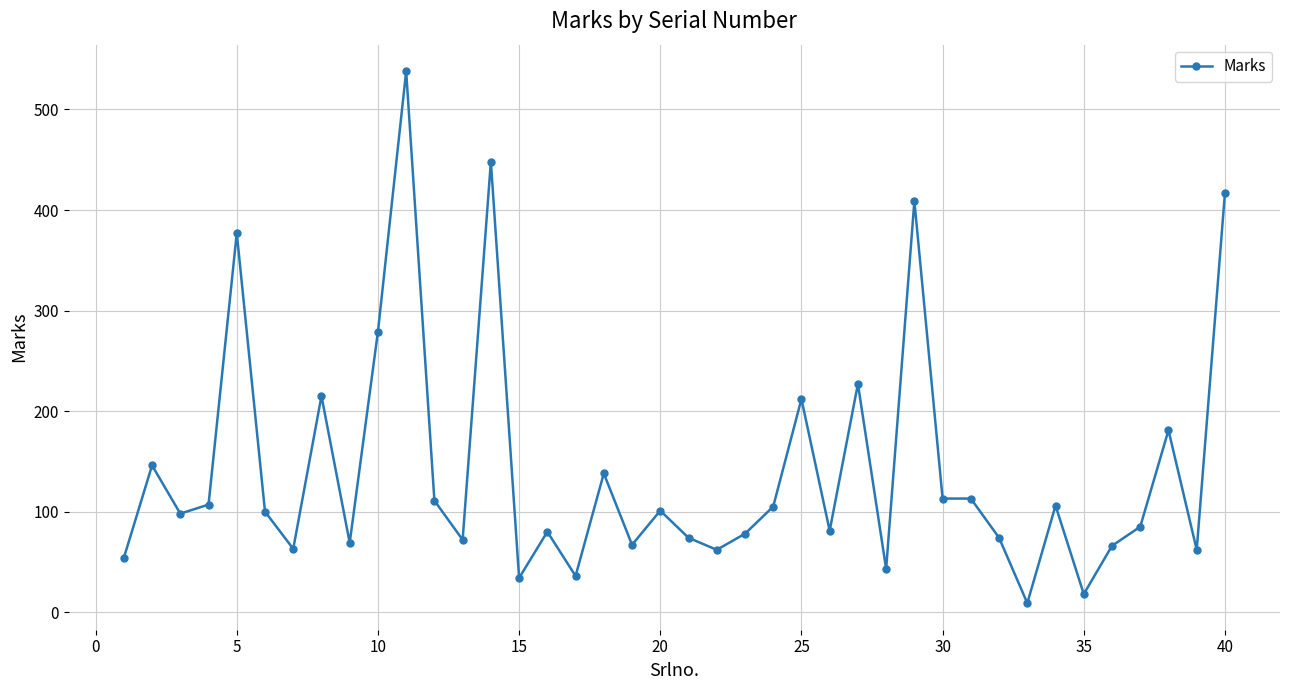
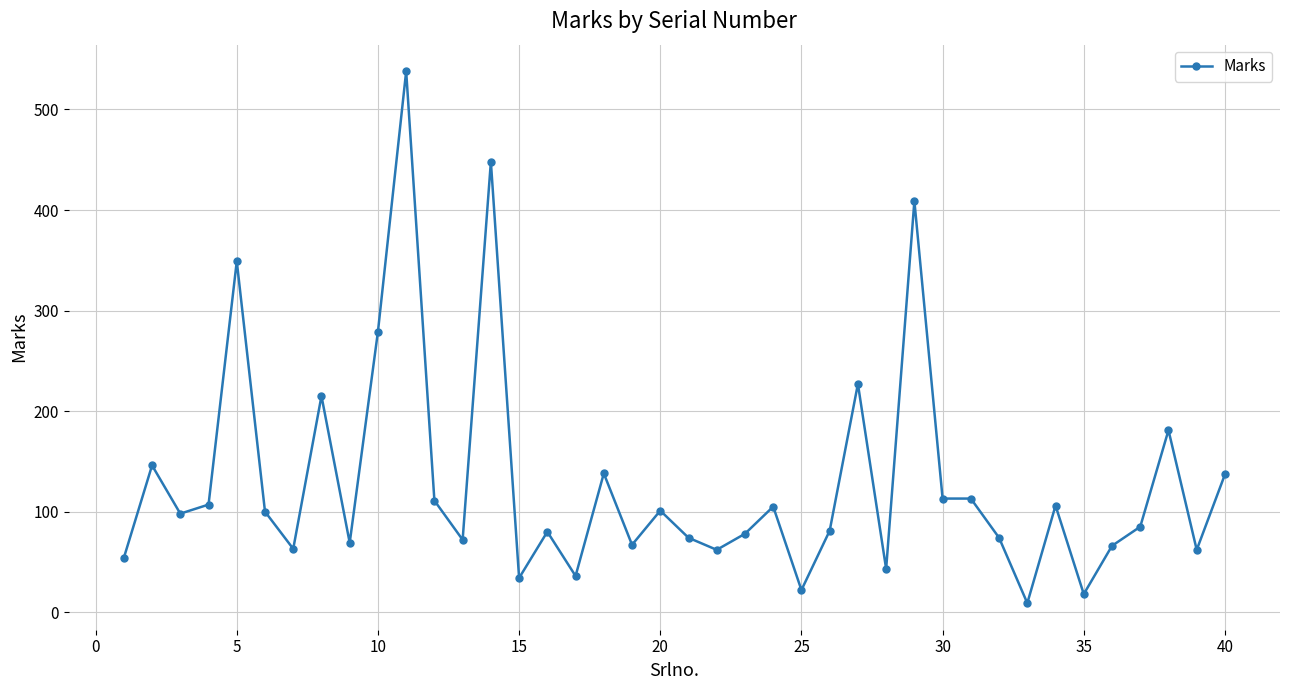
5: 377 -> 349
25: 212 -> 22
40: 417 -> 137
